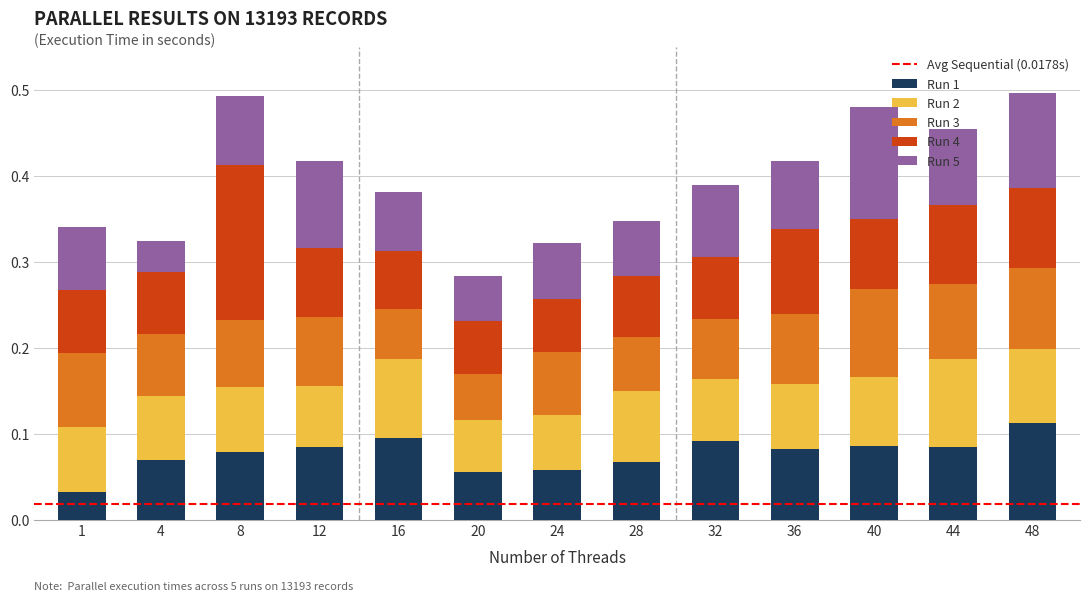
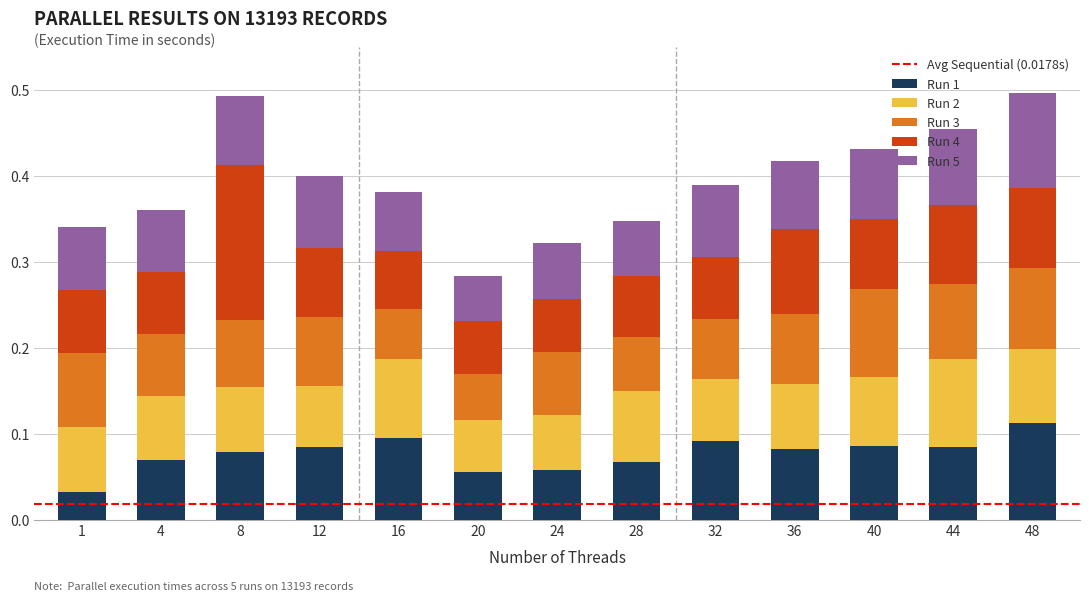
Run 5, 4: 0.04 -> 0.07
Run 5, 12: 0.10 -> 0.08
Run 5, 40: 0.13 -> 0.08
